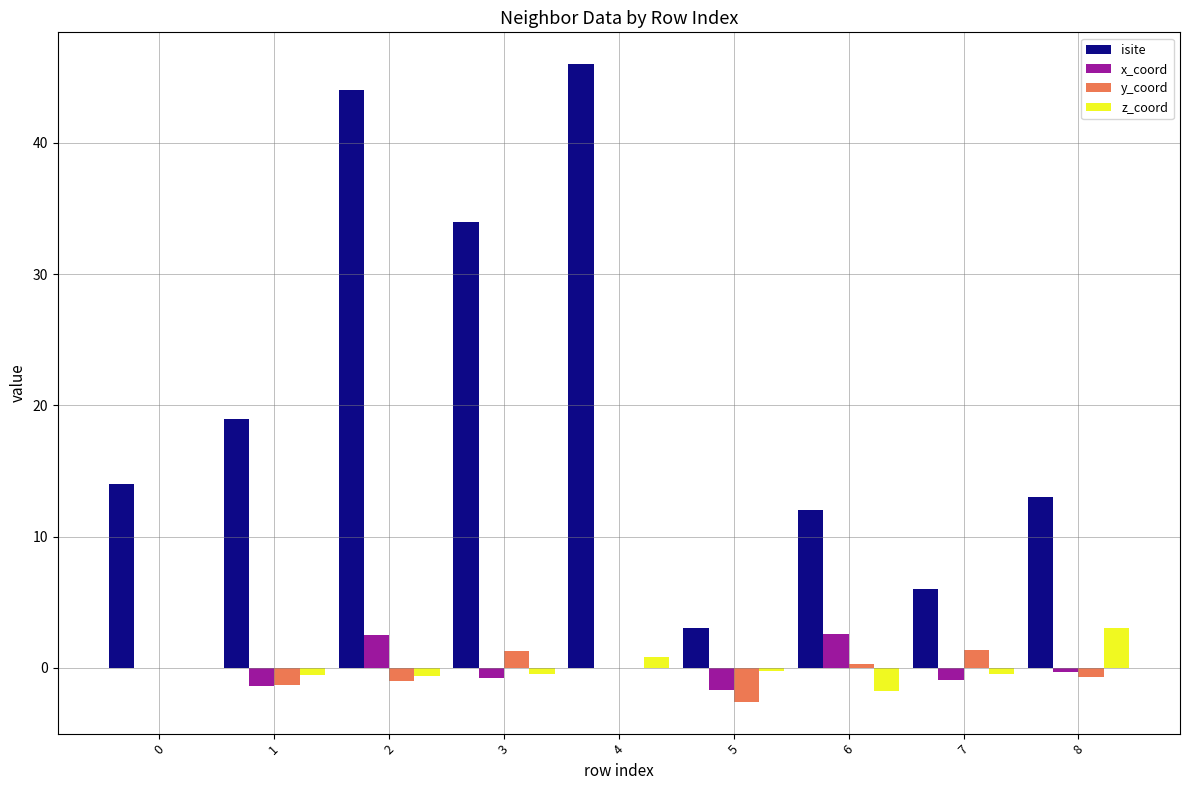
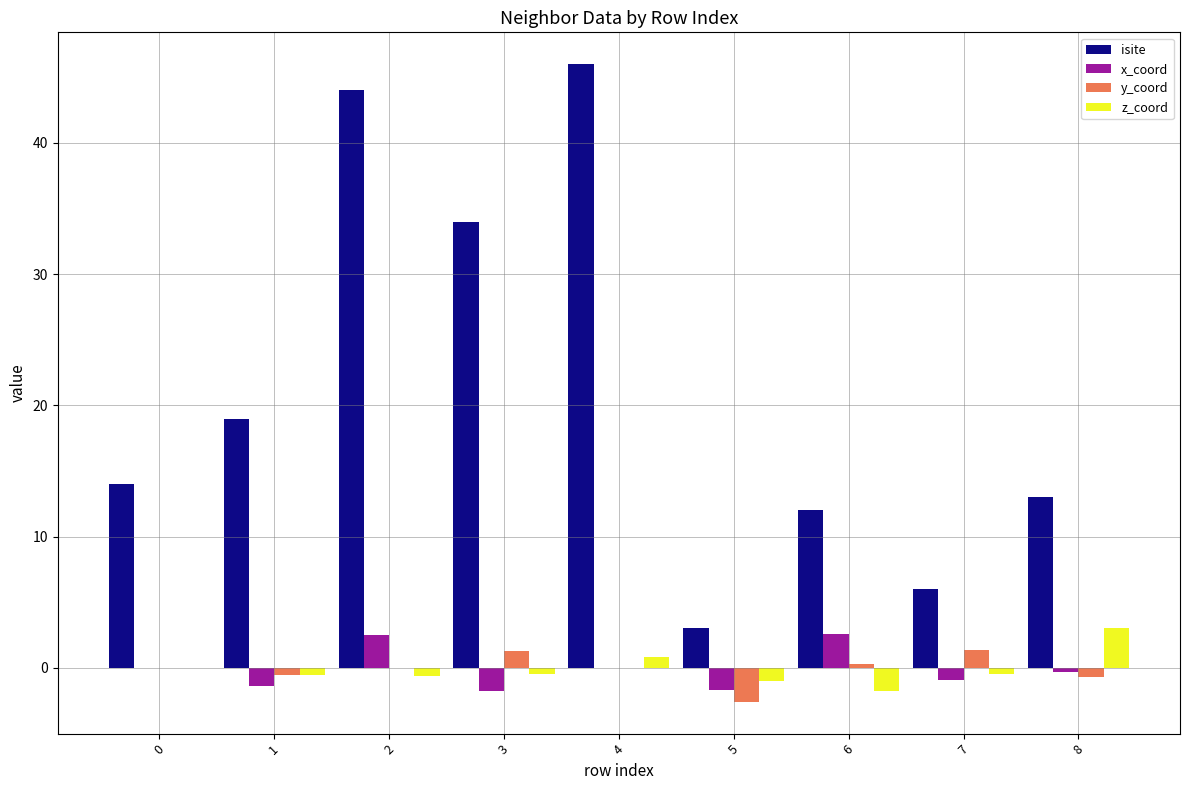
y_coord, 1: -1.3 -> -0.5
y_coord, 2: -1 -> 0
x_coord, 3: -0.8 -> -1.8
z_coord, 5: -0.3 -> -1.0
